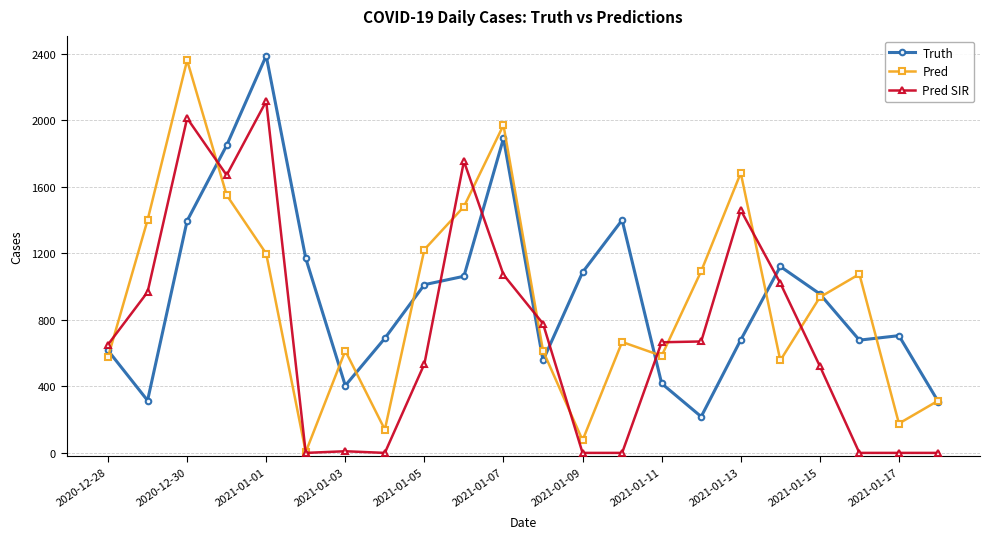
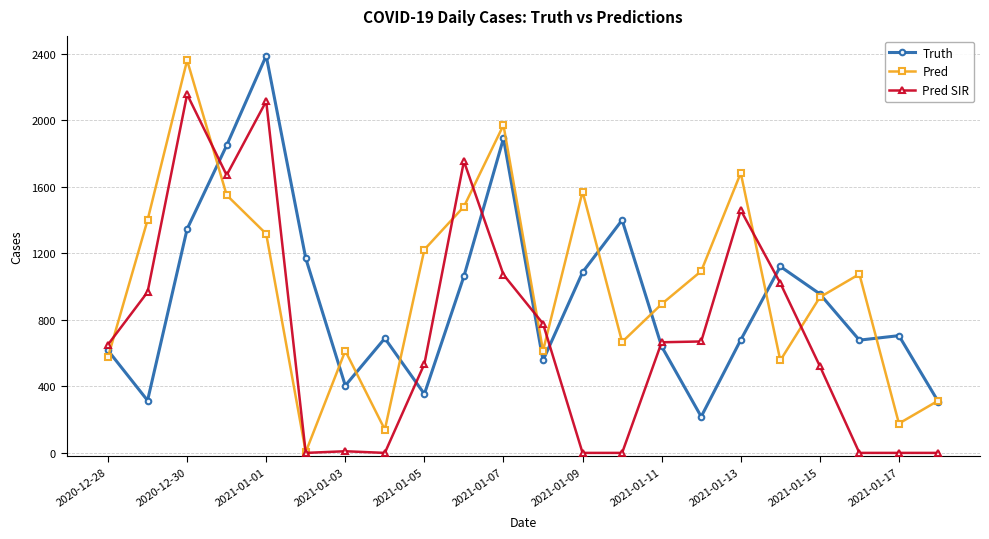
Truth, 2020-12-30: 1400 -> 1350
Pred SIR, 2020-12-30: 2010 -> 2160
Pred, 2021-01-01: 1200 -> 1320
Truth, 2021-01-05: 1010 -> 350
Pred, 2021-01-09: 80 -> 1570
Truth, 2021-01-11: 420 -> 640
Pred, 2021-01-11: 580 -> 890
